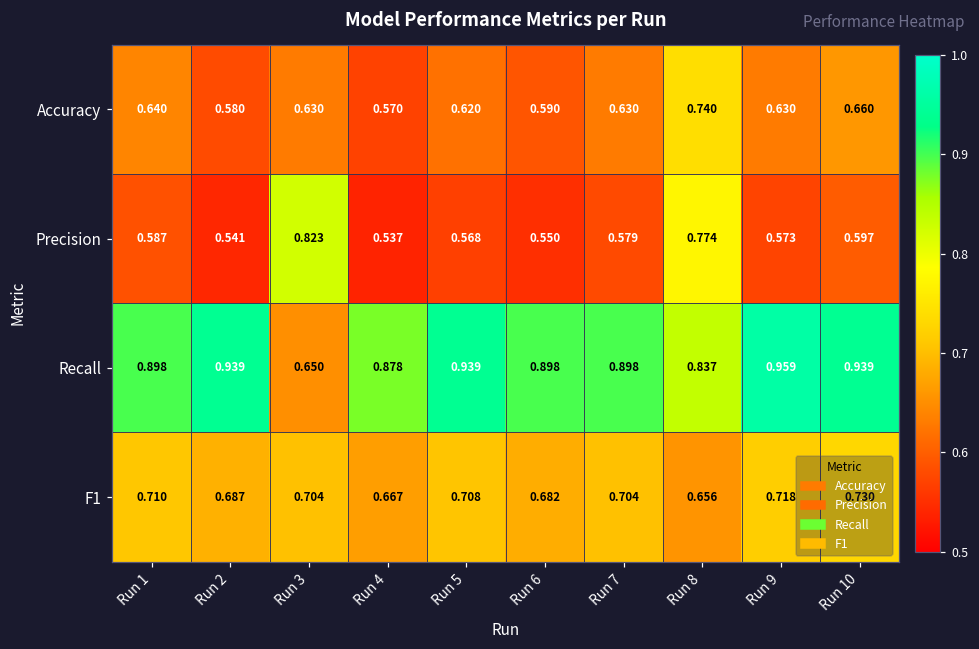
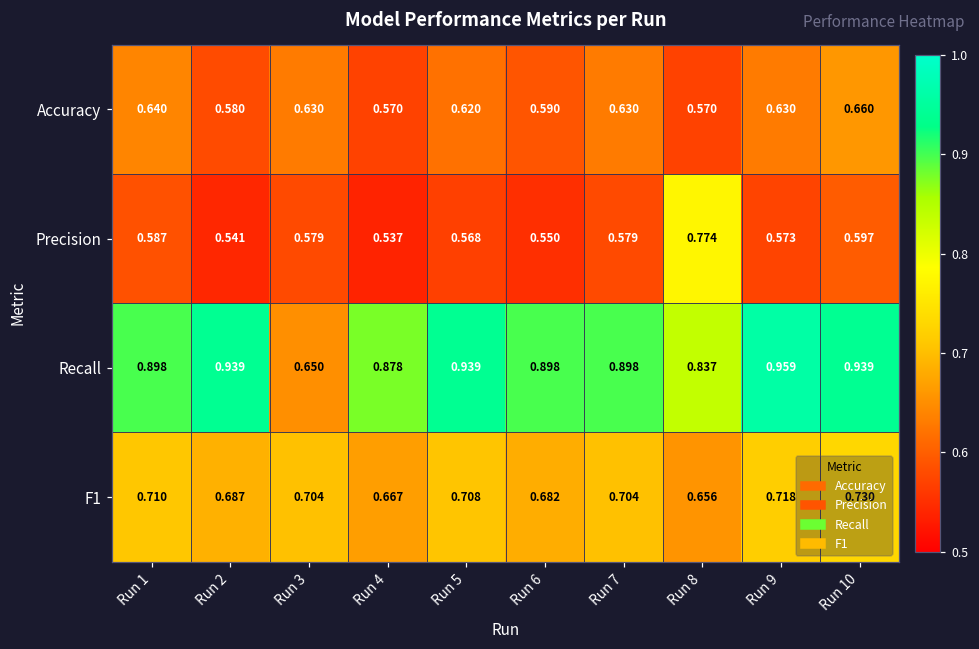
Accuracy, Run 8: 0.740 -> 0.570
Precision, Run 3: 0.823 -> 0.579
